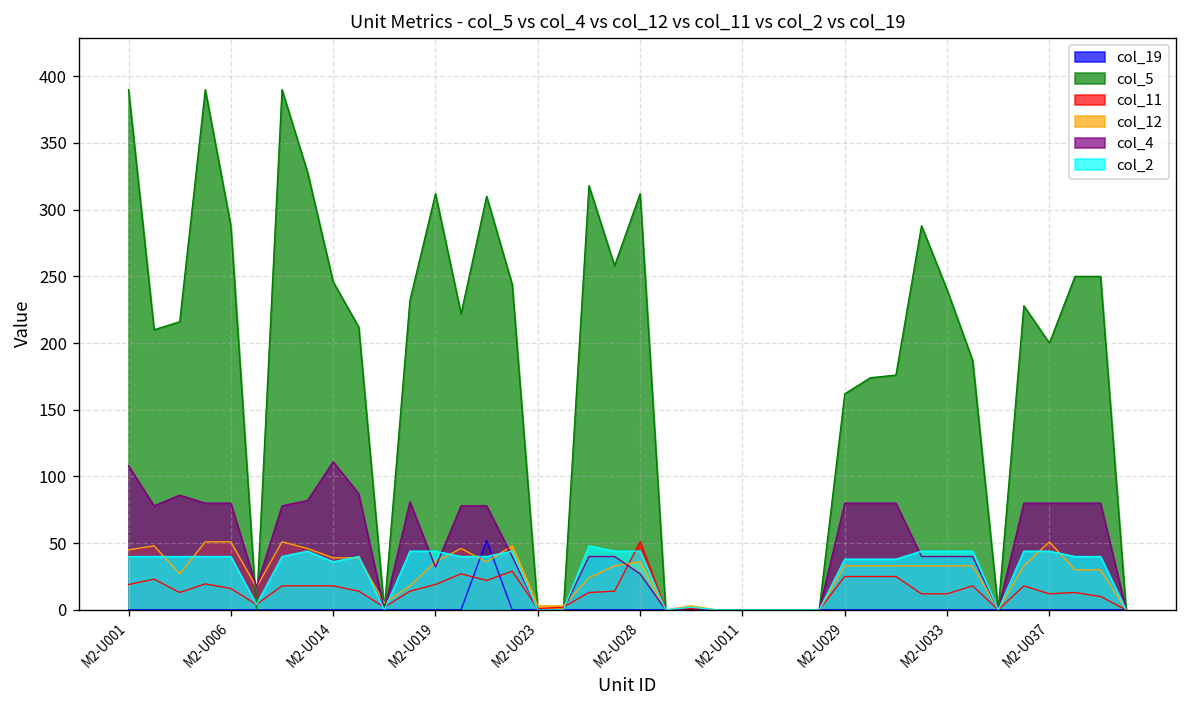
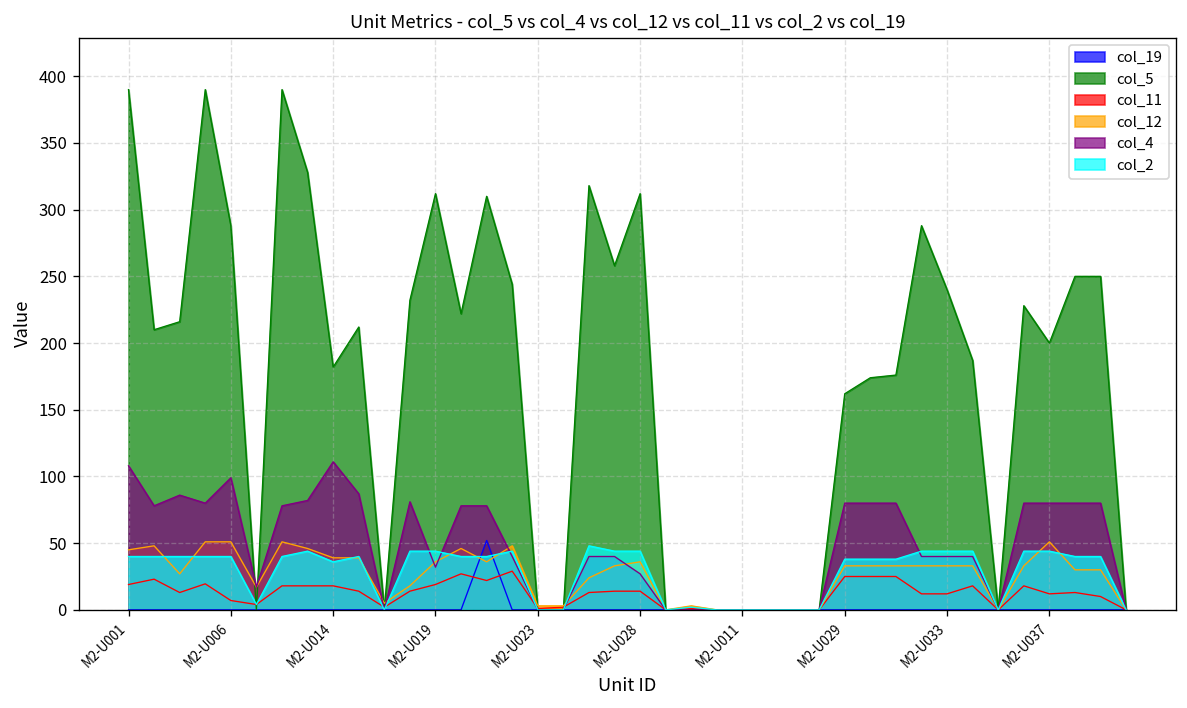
col_11, M2-U006: 16 -> 7
col_4, M2-U006: 80 -> 99
col_5, M2-U014: 246 -> 182
col_11, M2-U028: 51 -> 14
